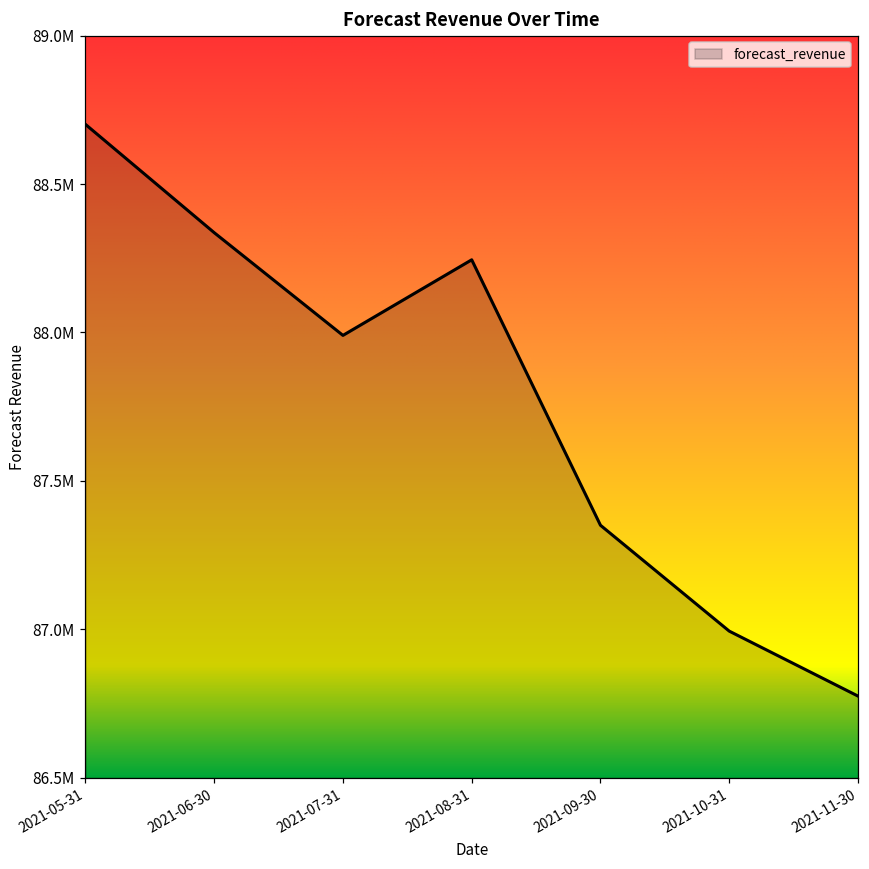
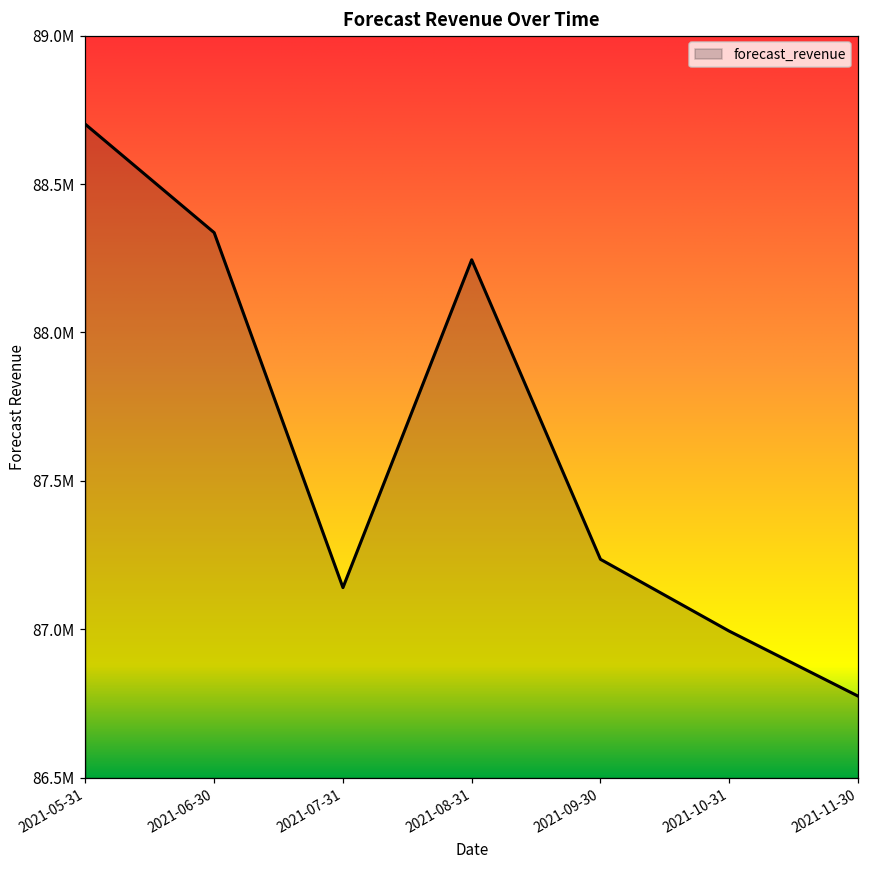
2021-07-31: 87990000 -> 87140000
2021-09-30: 87350000 -> 87240000
